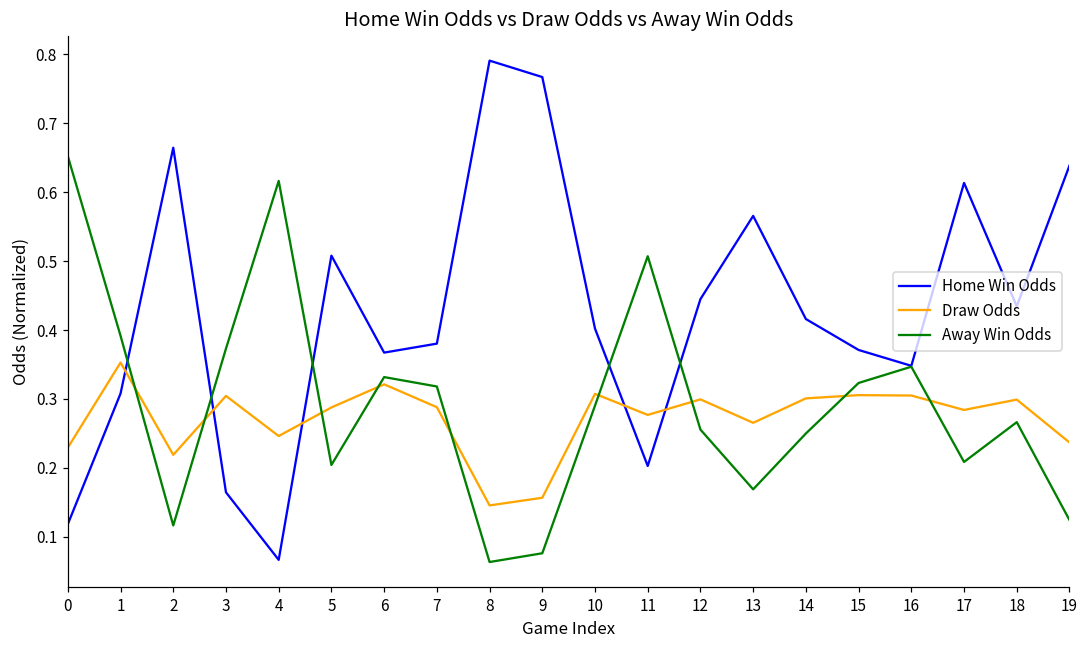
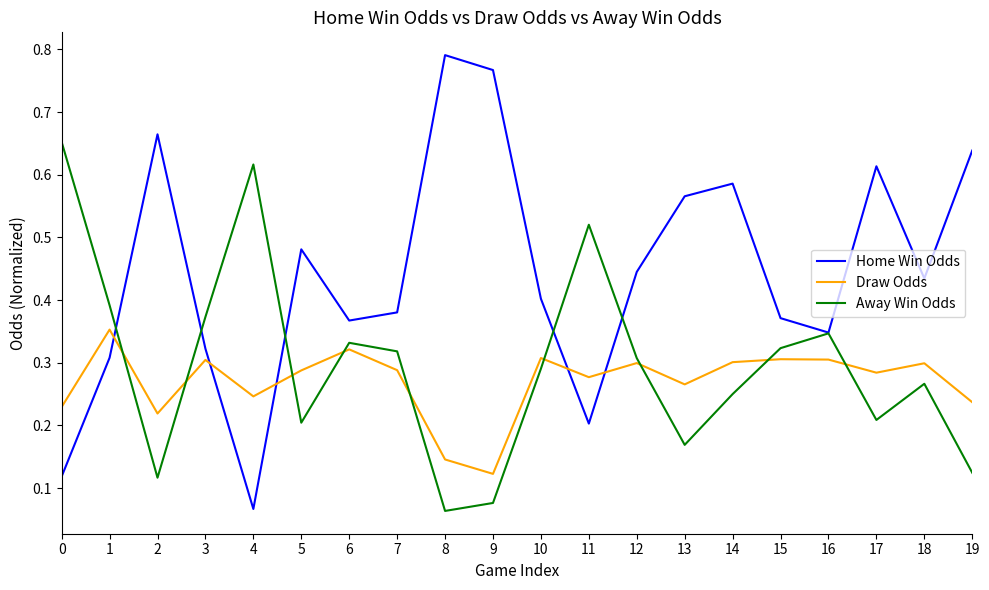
Home Win Odds, 3: 0.16 -> 0.32
Home Win Odds, 5: 0.51 -> 0.48
Draw Odds, 9: 0.16 -> 0.12
Away Win Odds, 11: 0.51 -> 0.52
Away Win Odds, 12: 0.26 -> 0.31
Home Win Odds, 14: 0.42 -> 0.59
